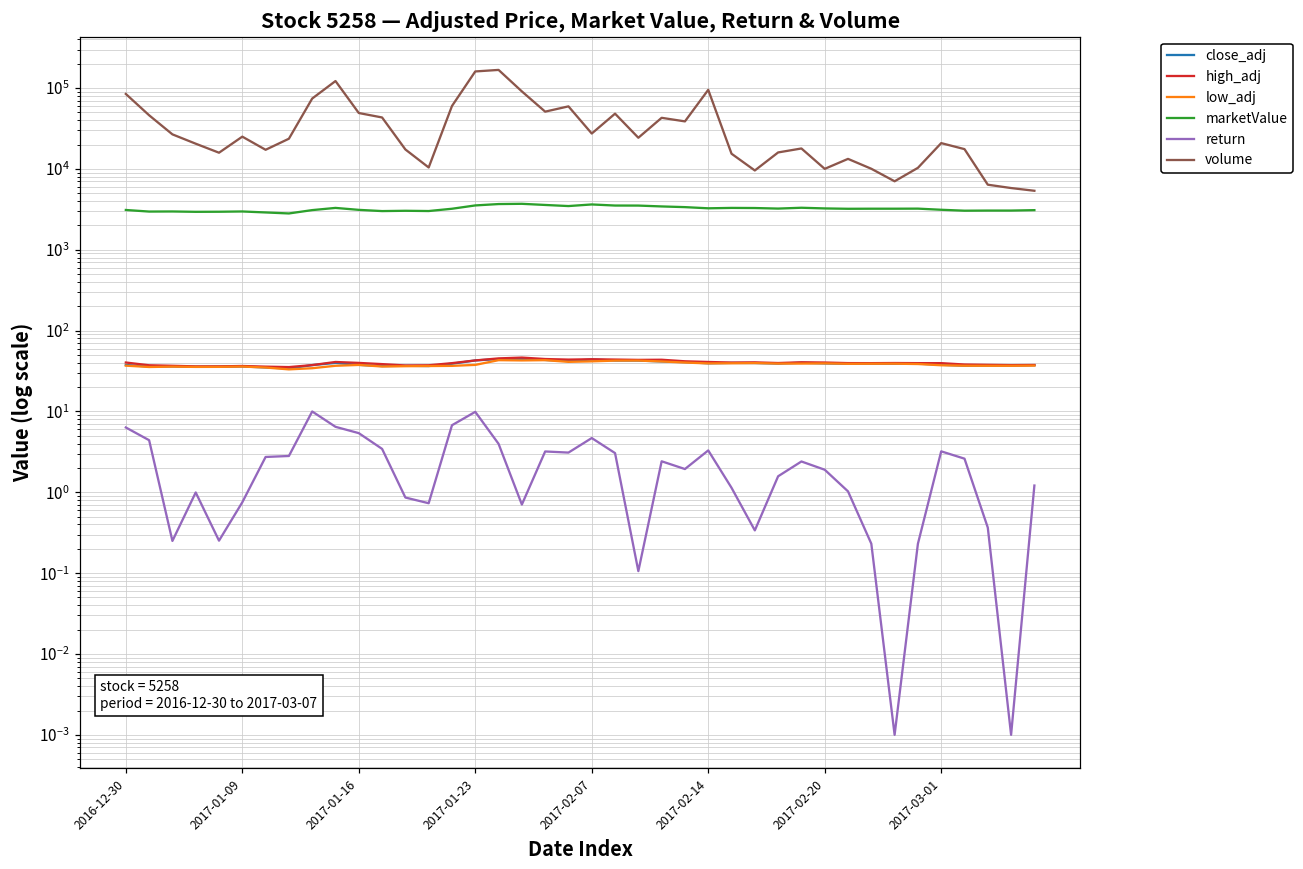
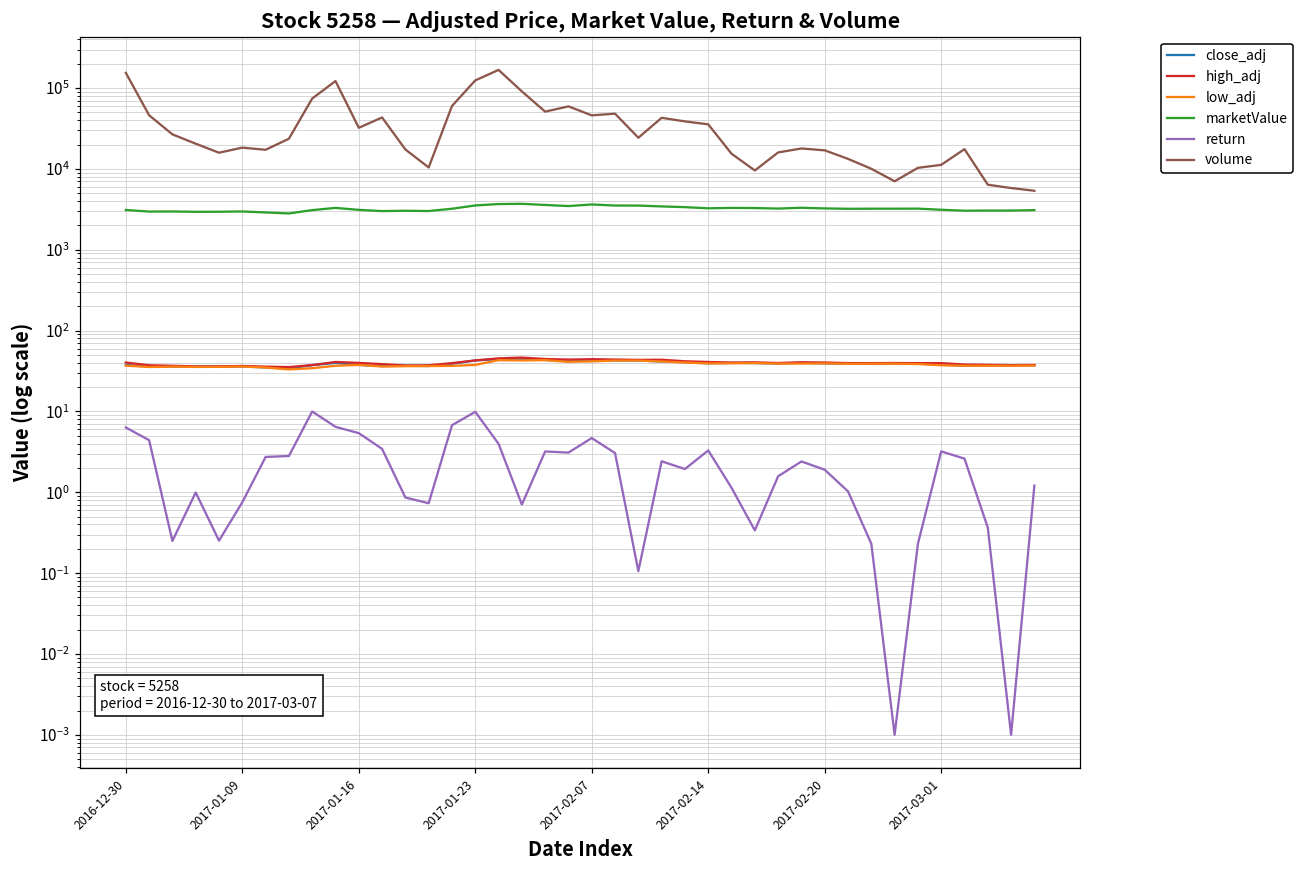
volume, 2016-12-30: 80000 -> 150000
volume, 2017-01-09: 25000 -> 18000
volume, 2017-01-16: 50000 -> 30000
volume, 2017-01-23: 160000 -> 120000
volume, 2017-02-07: 27000 -> 50000
volume, 2017-02-14: 100000 -> 40000
volume, 2017-02-20: 10000 -> 17000
volume, 2017-03-01: 21000 -> 11000
